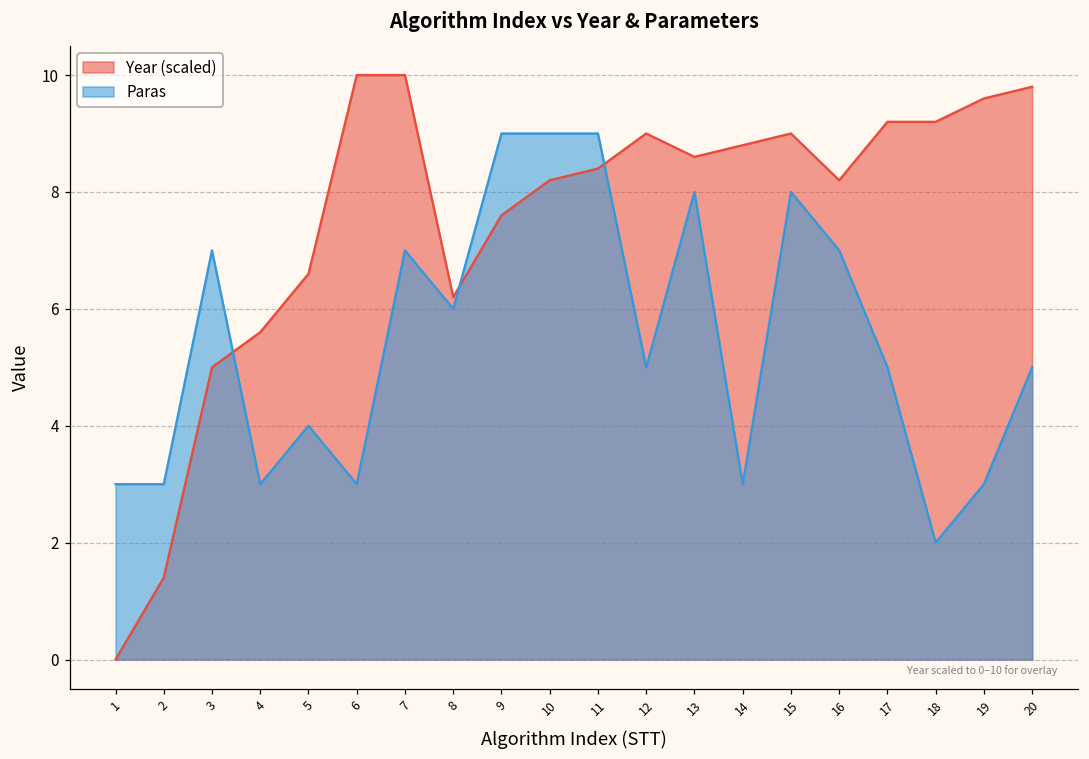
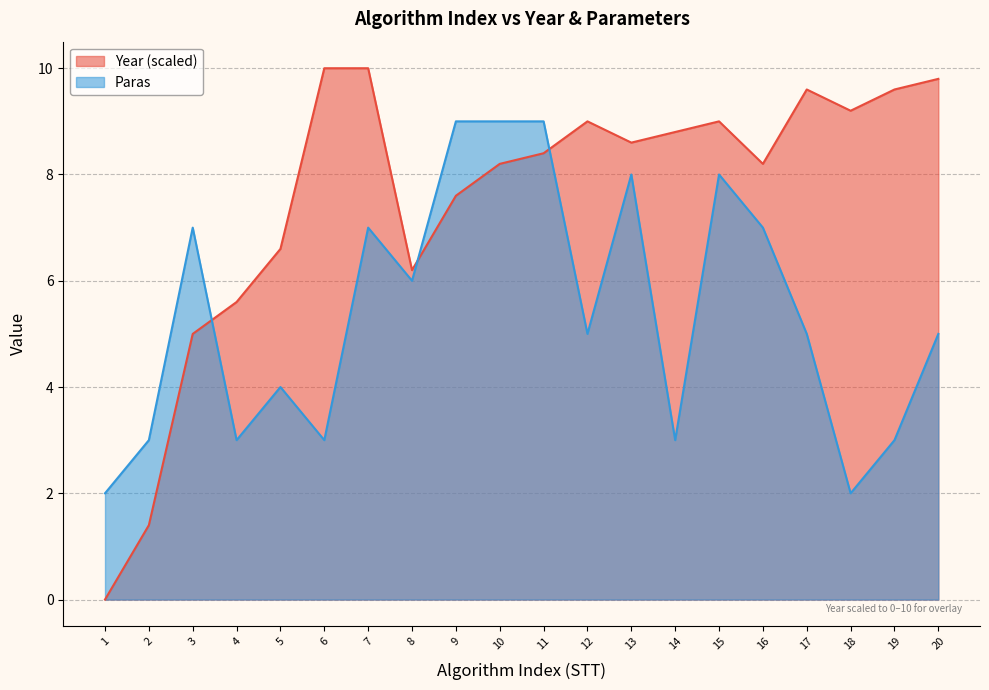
Paras, 1: 3 -> 2
Year (scaled), 17: 9.2 -> 9.6
